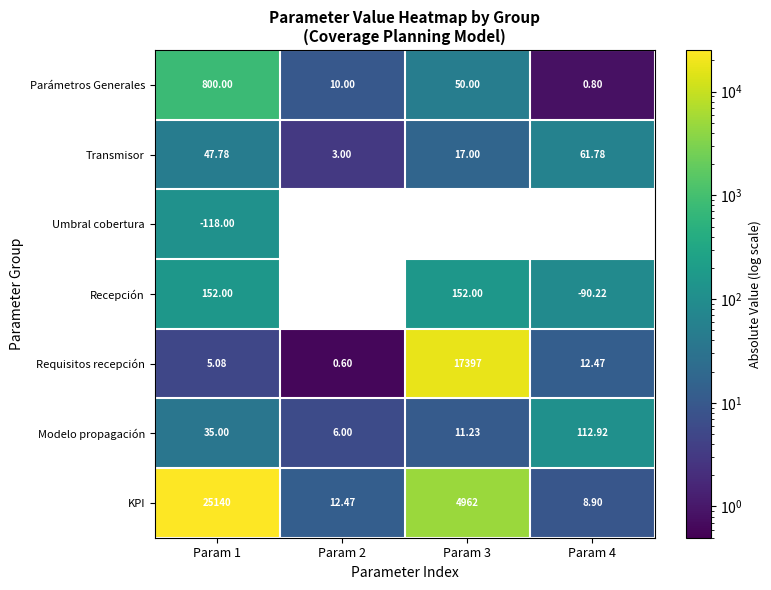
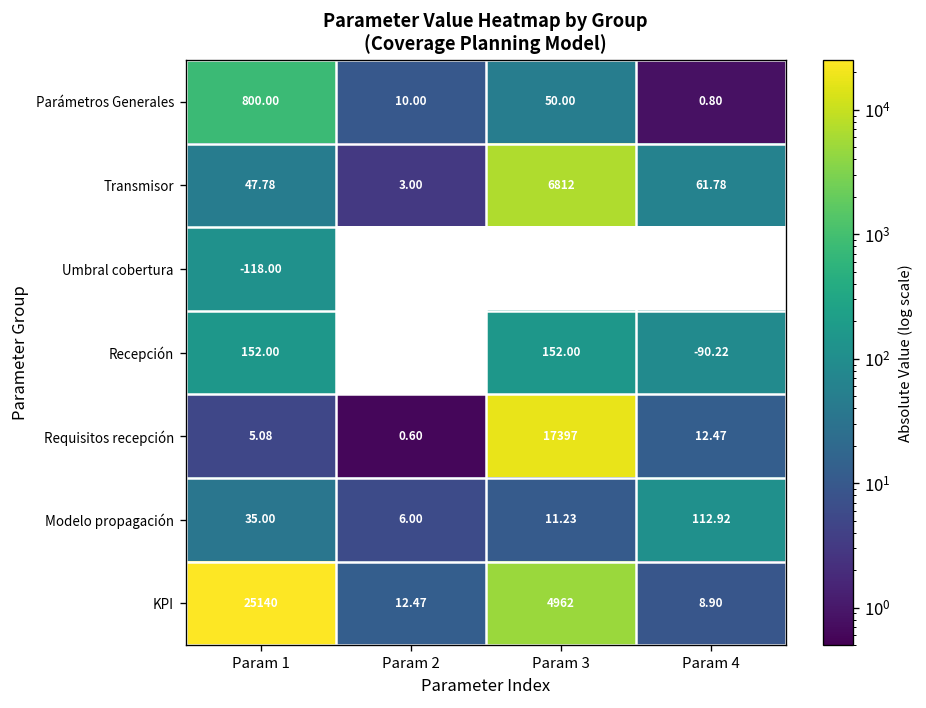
Transmisor, Param 3: 17.00 -> 6812
